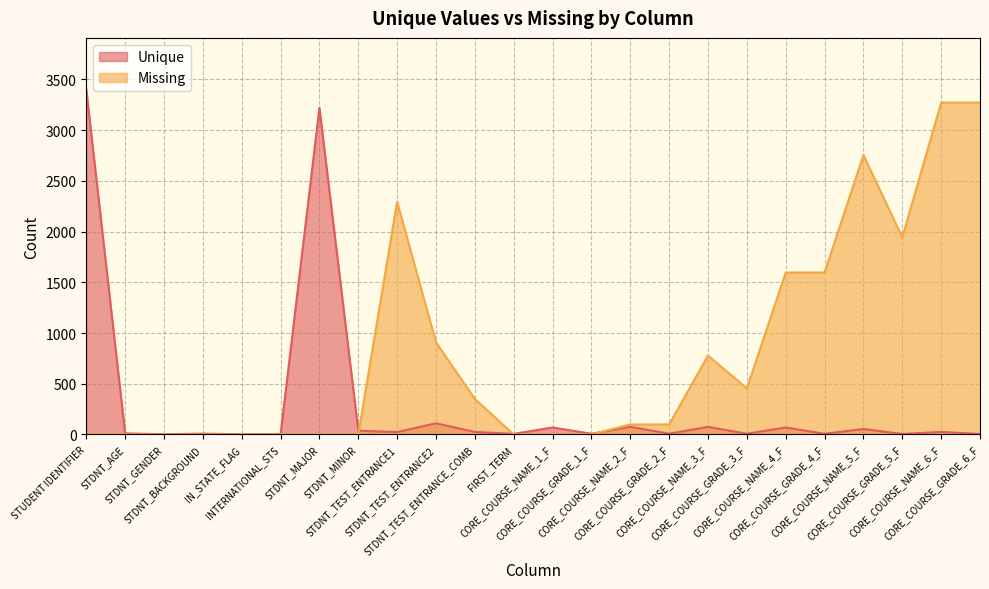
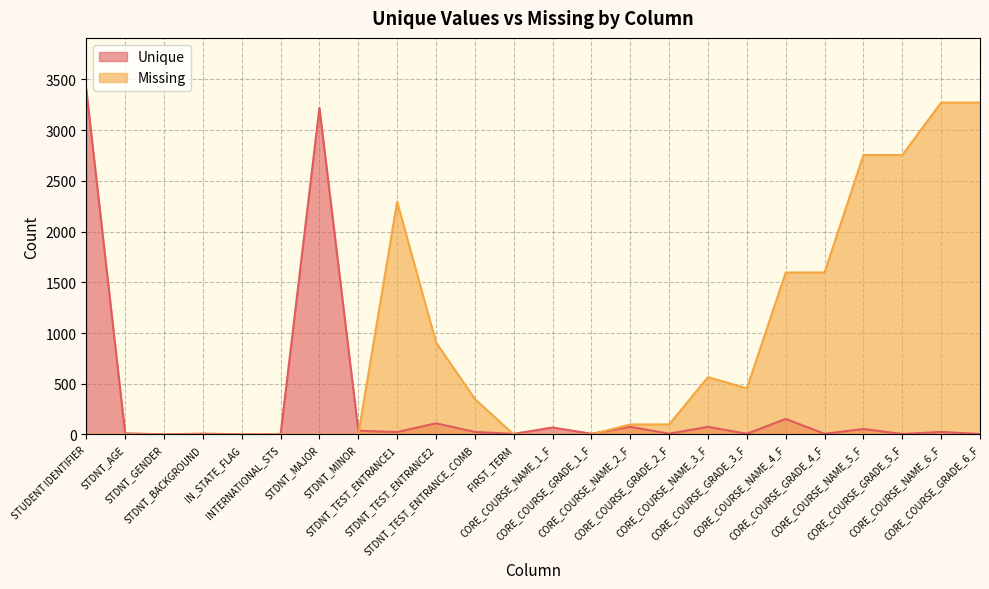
Missing, CORE_COURSE_NAME_3_F: 780 -> 570
Unique, CORE_COURSE_NAME_4_F: 70 -> 150
Missing, CORE_COURSE_GRADE_5_F: 1940 -> 2760
